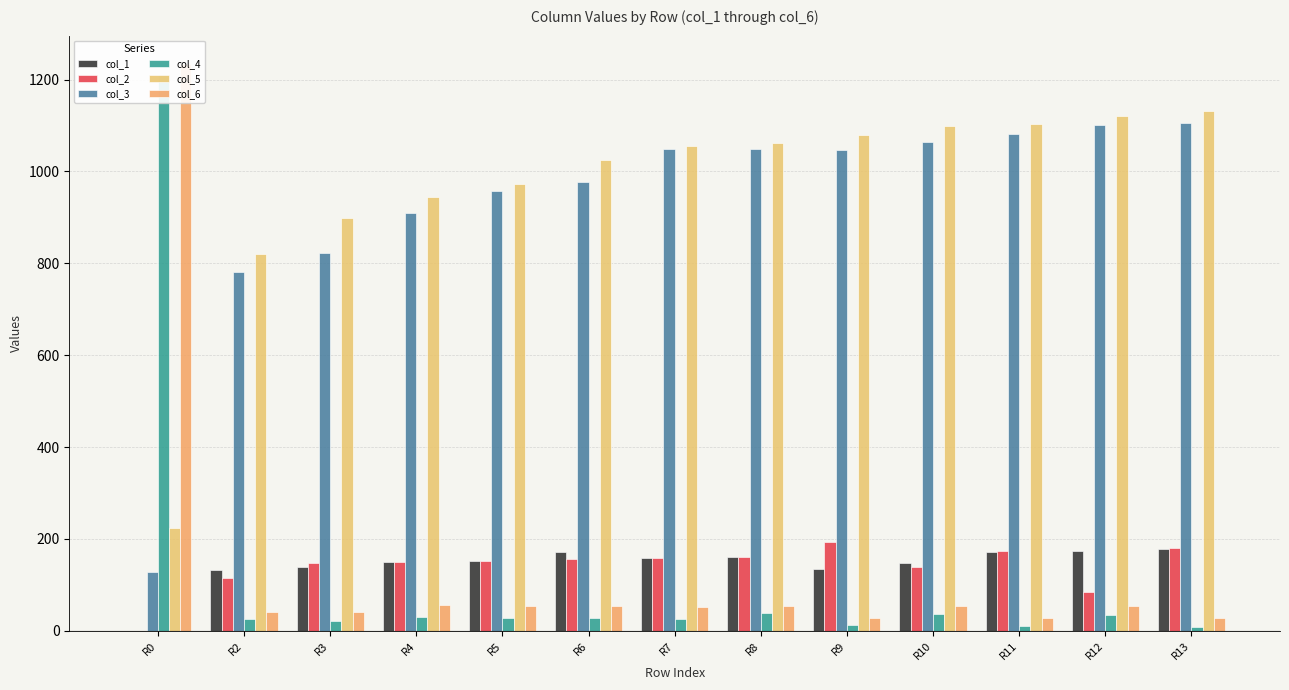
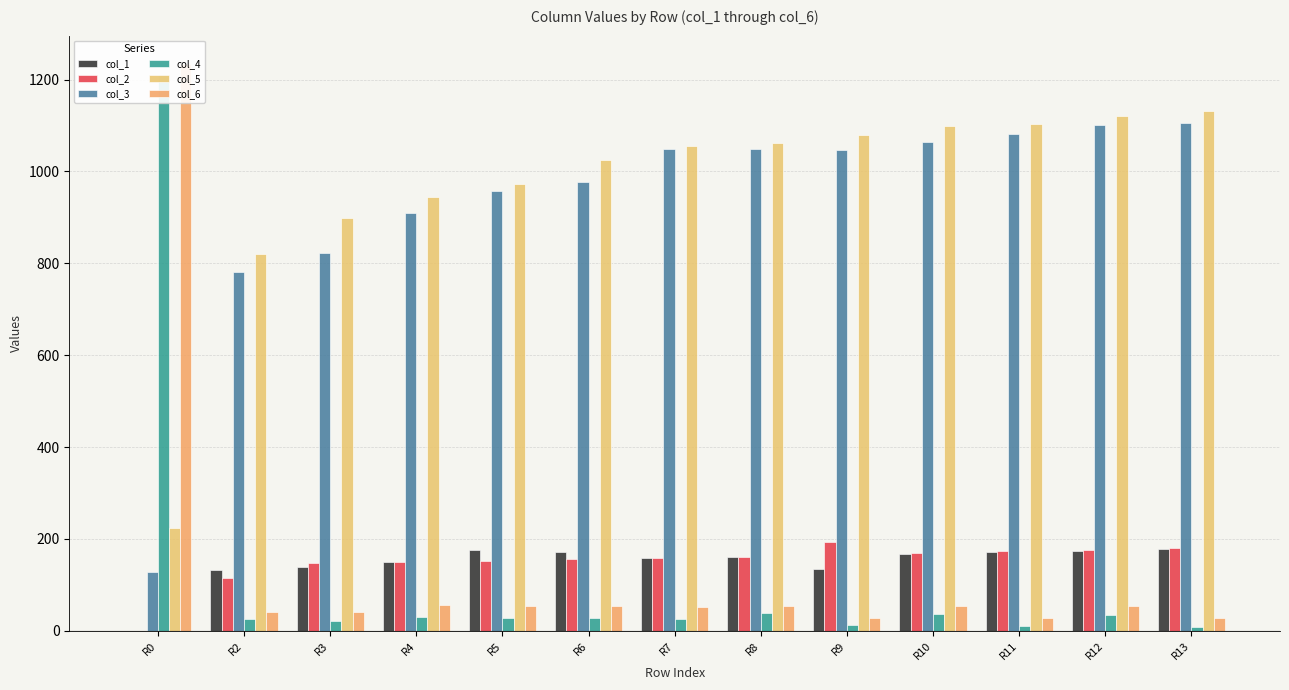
col_1, R5: 150 -> 180
col_1, R10: 150 -> 170
col_2, R10: 140 -> 170
col_2, R12: 90 -> 180
